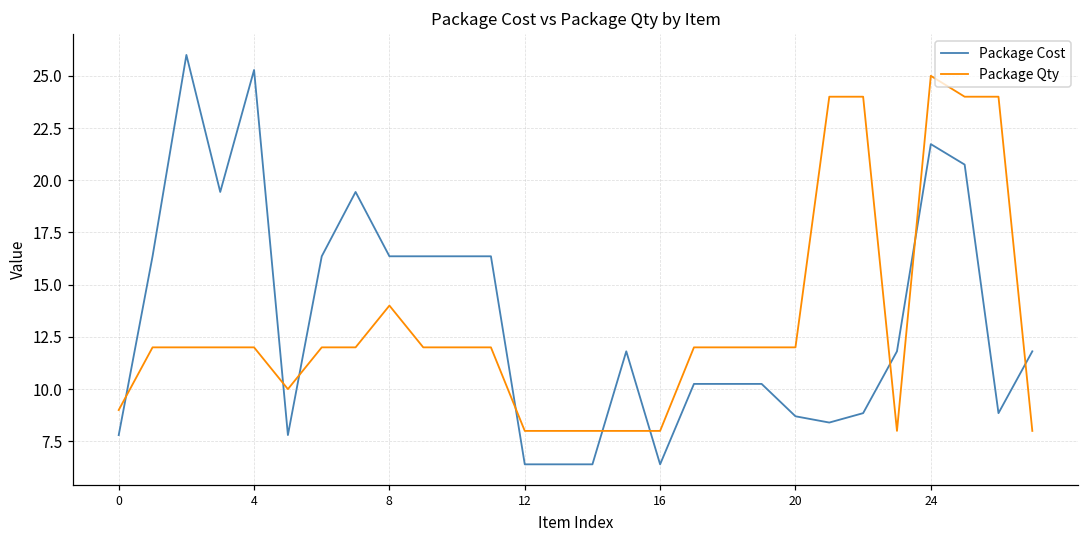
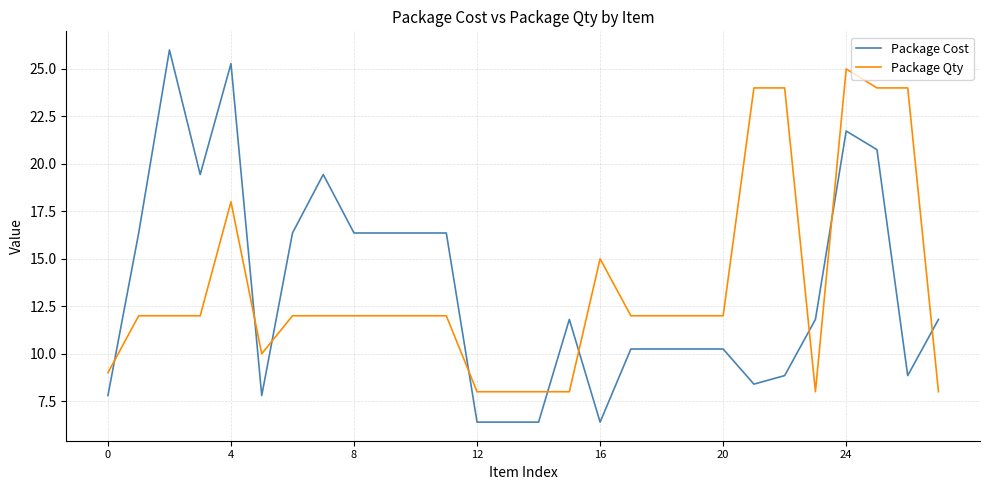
Package Qty, 4: 12 -> 18
Package Qty, 8: 14 -> 12
Package Qty, 16: 8 -> 15
Package Cost, 20: 8.7 -> 10.3
